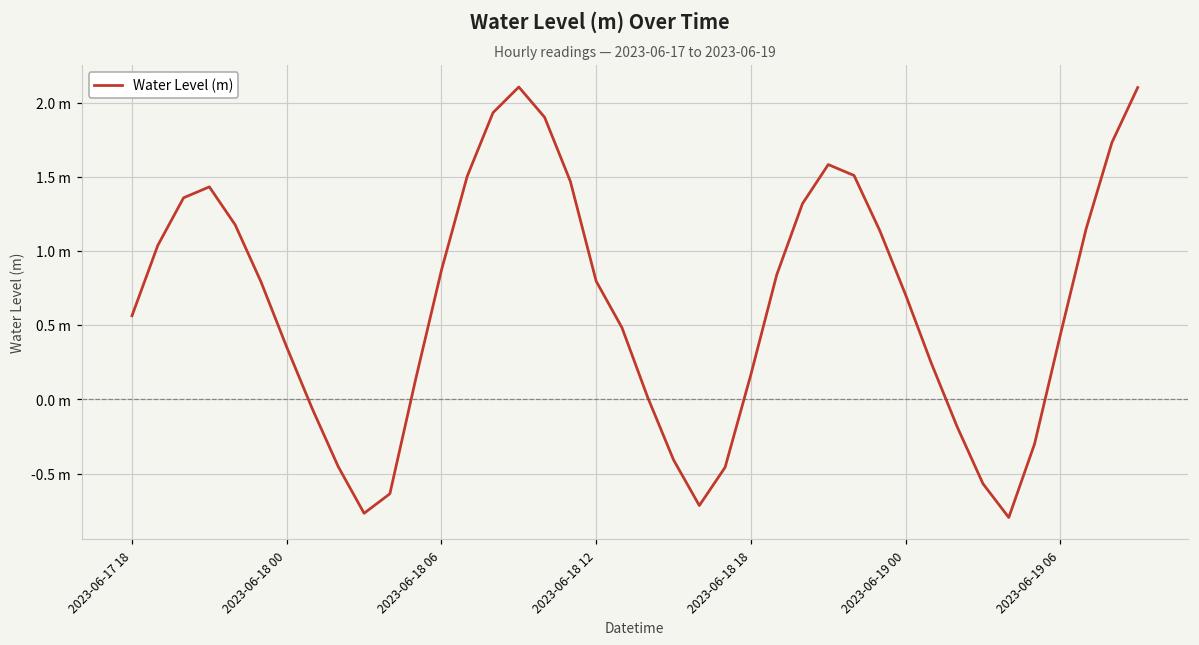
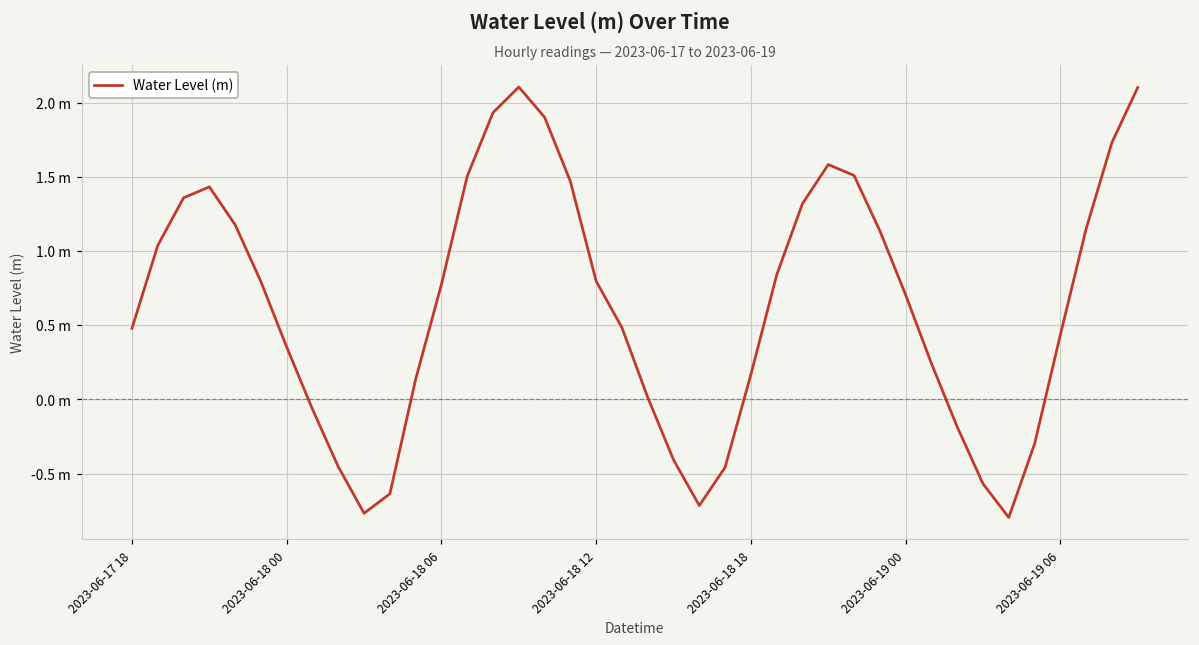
2023-06-17 18: 0.56 m -> 0.48 m
2023-06-18 06: 0.87 m -> 0.78 m
